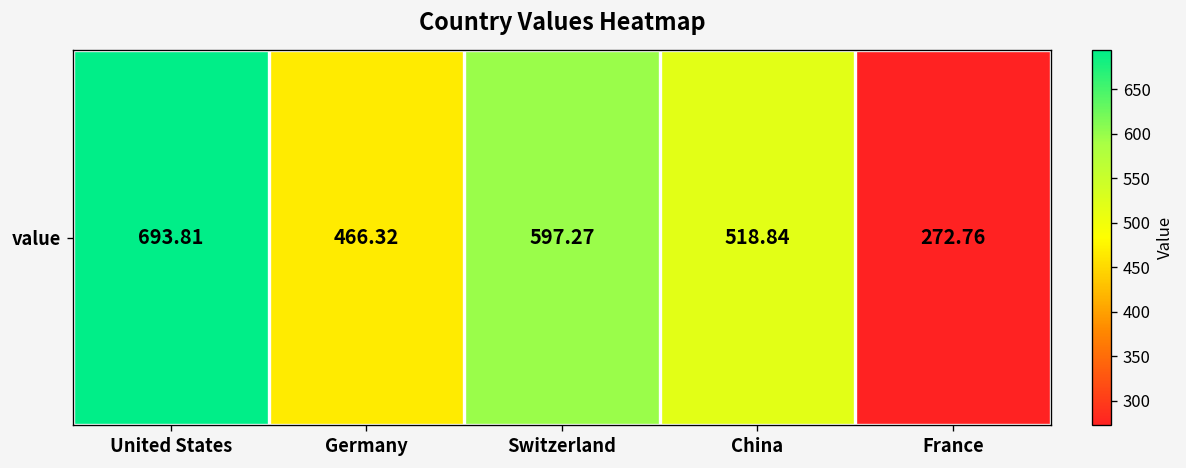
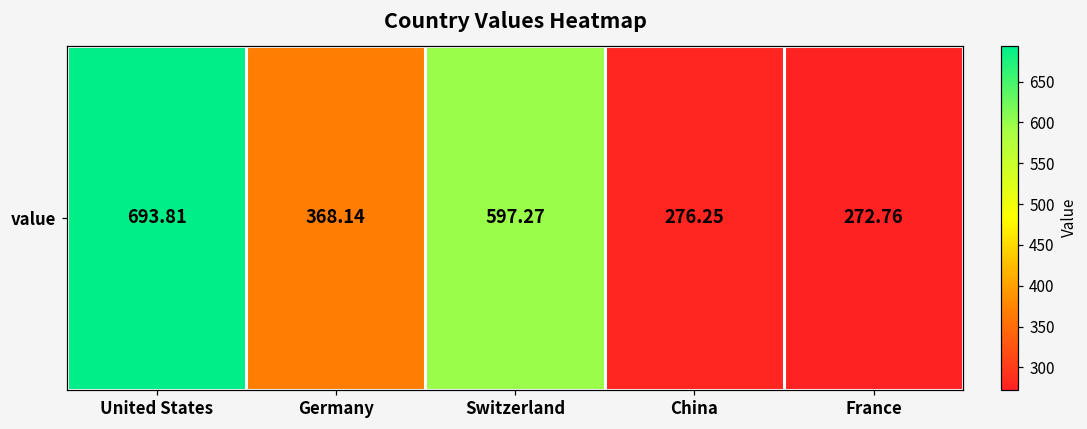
value, Germany: 466.32 -> 368.14
value, China: 518.84 -> 276.25
